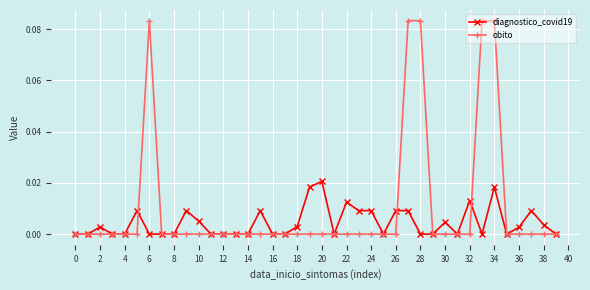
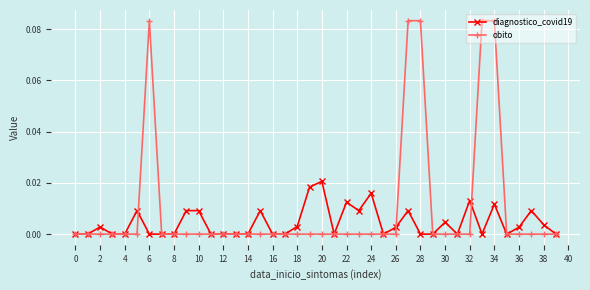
diagnostico_covid19, 10: 0.005 -> 0.009
diagnostico_covid19, 24: 0.009 -> 0.016
diagnostico_covid19, 26: 0.009 -> 0.003
diagnostico_covid19, 34: 0.018 -> 0.012
